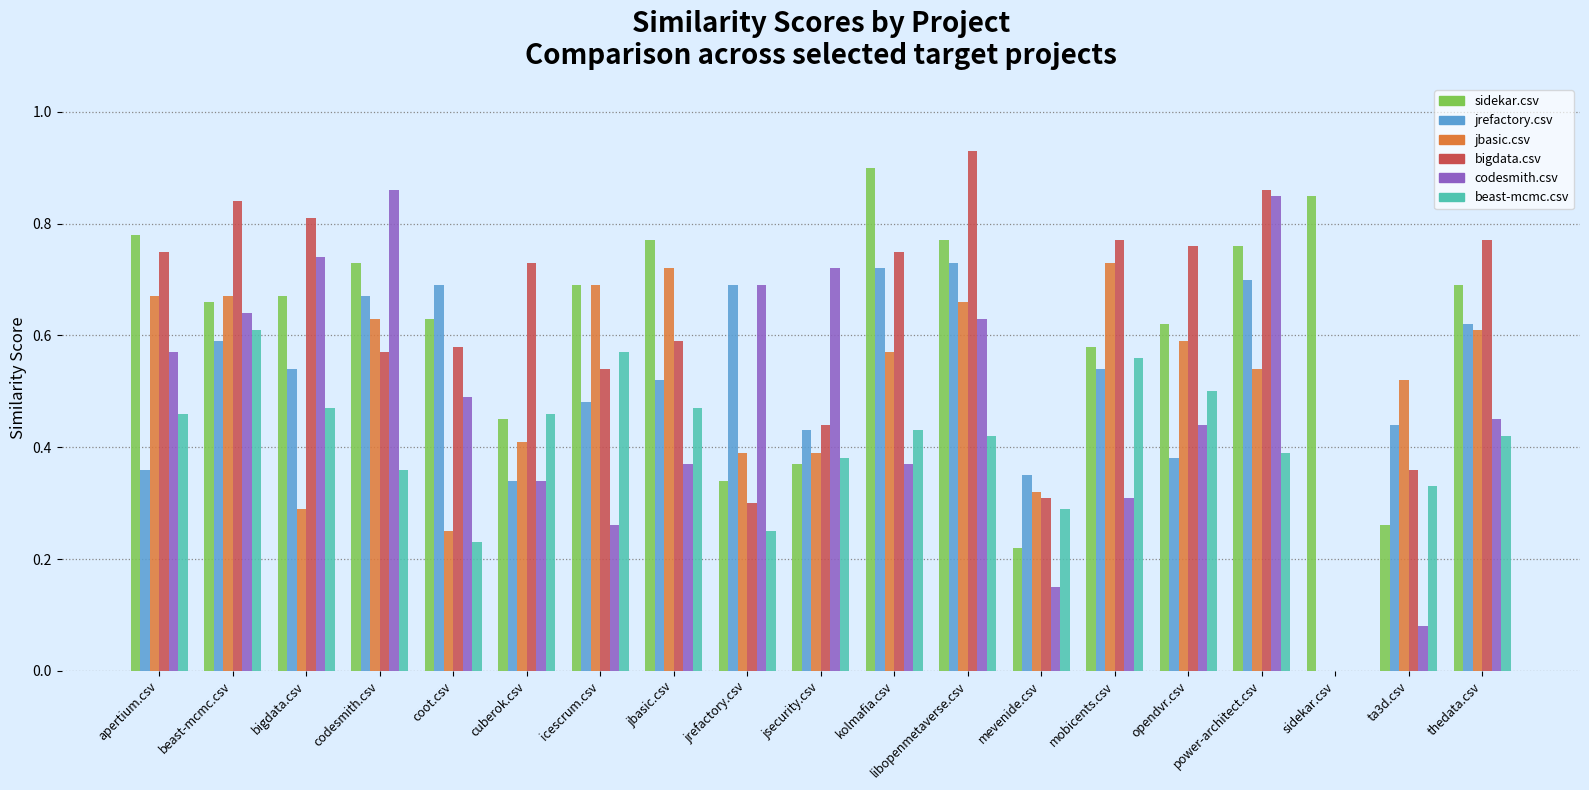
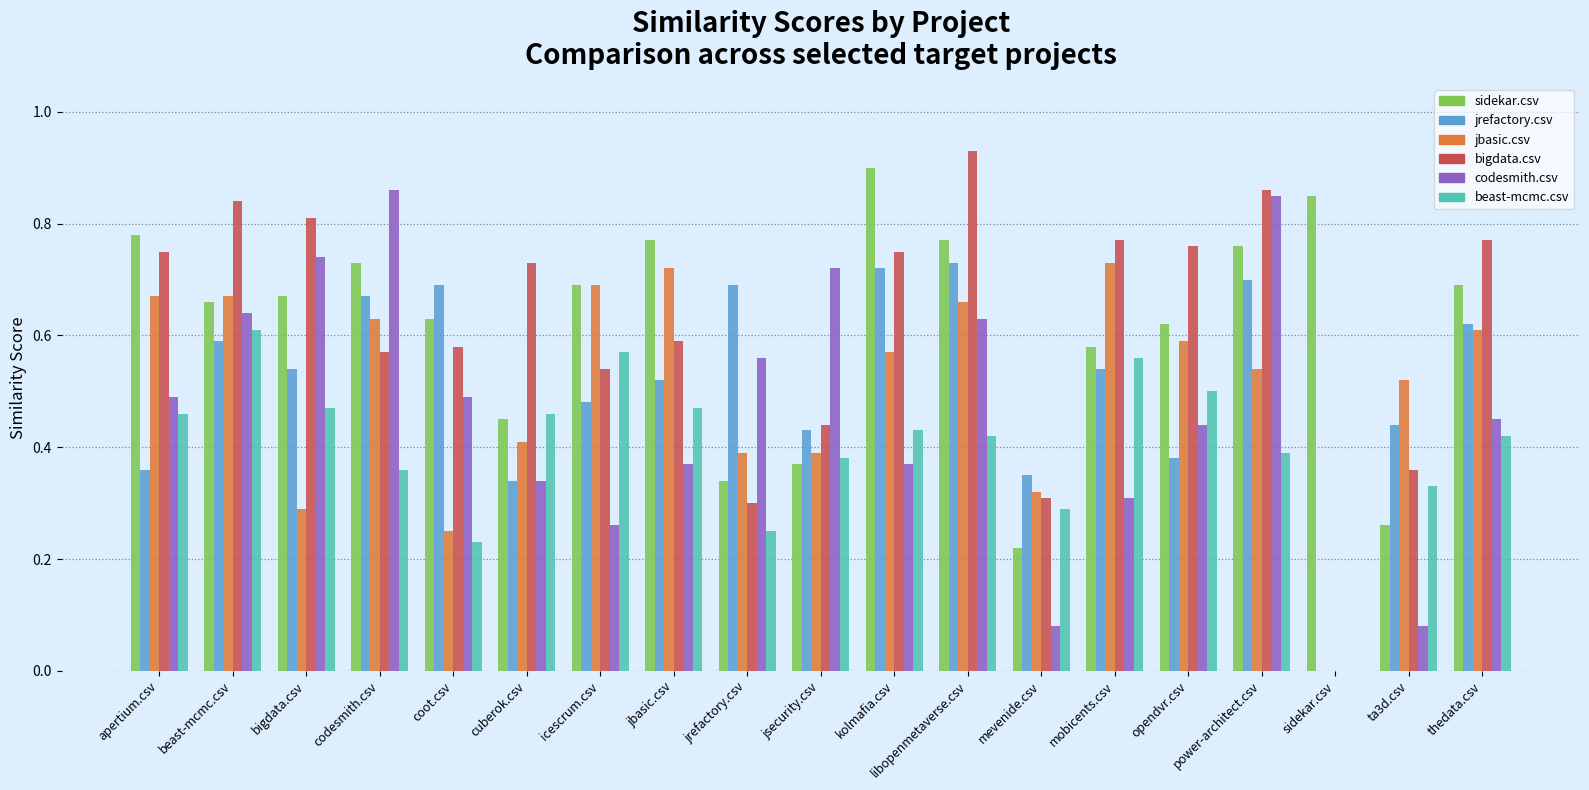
codesmith.csv, apertium.csv: 0.57 -> 0.49
codesmith.csv, jrefactory.csv: 0.69 -> 0.56
codesmith.csv, mevenide.csv: 0.15 -> 0.08
